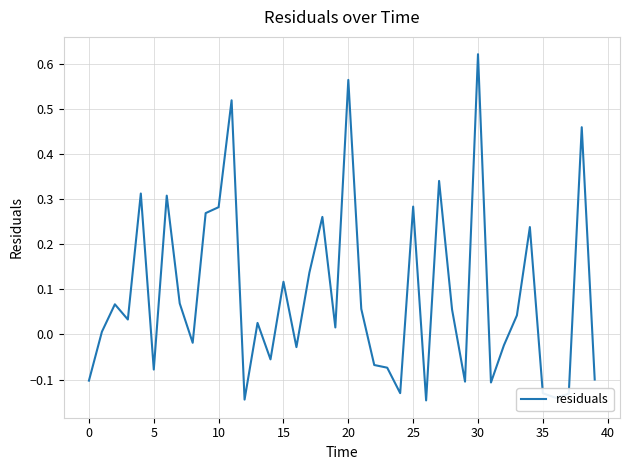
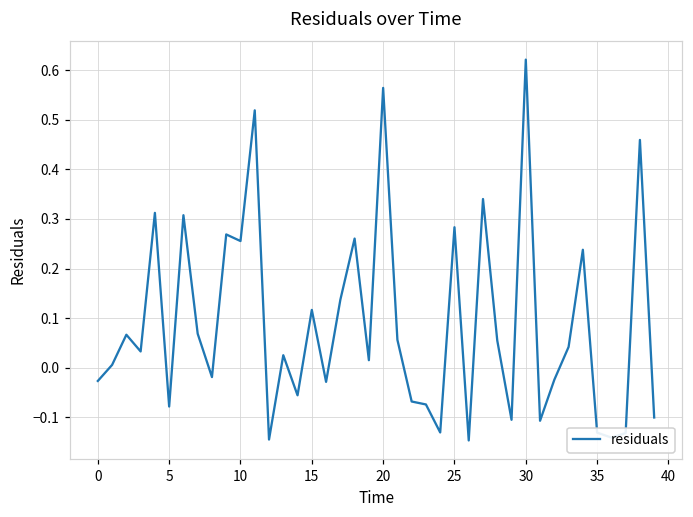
0: -0.10 -> -0.03
10: 0.28 -> 0.26
